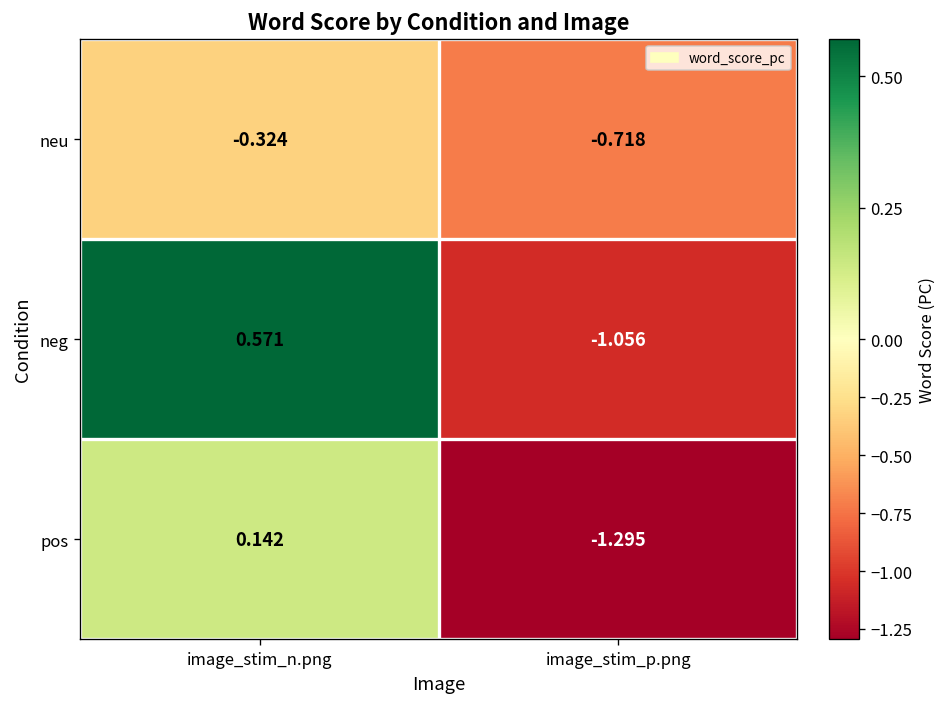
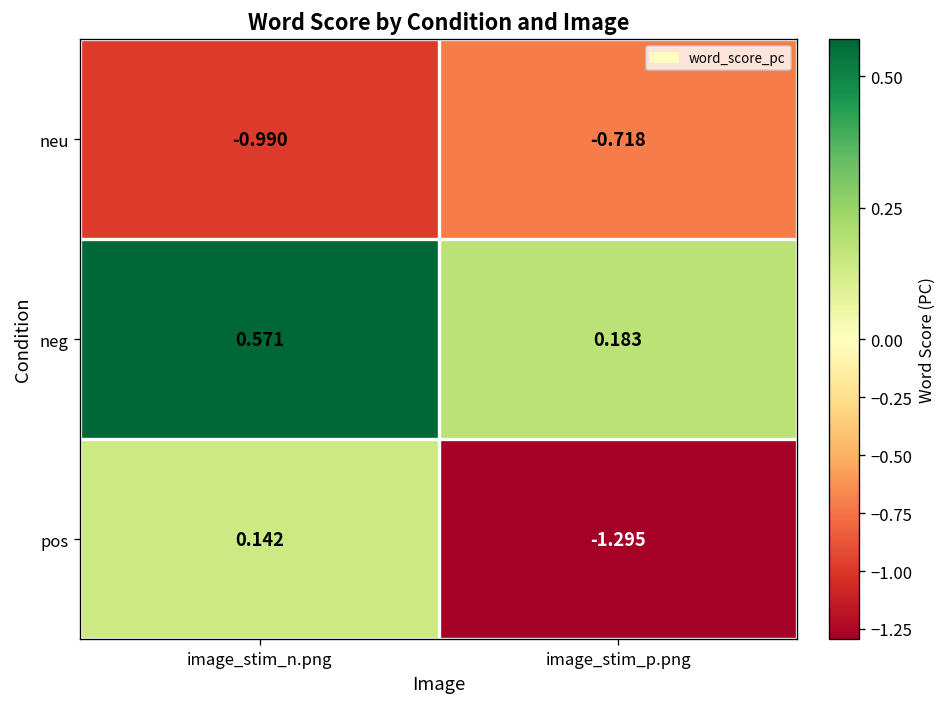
neu, image_stim_n.png: -0.324 -> -0.990
neg, image_stim_p.png: -1.056 -> 0.183
